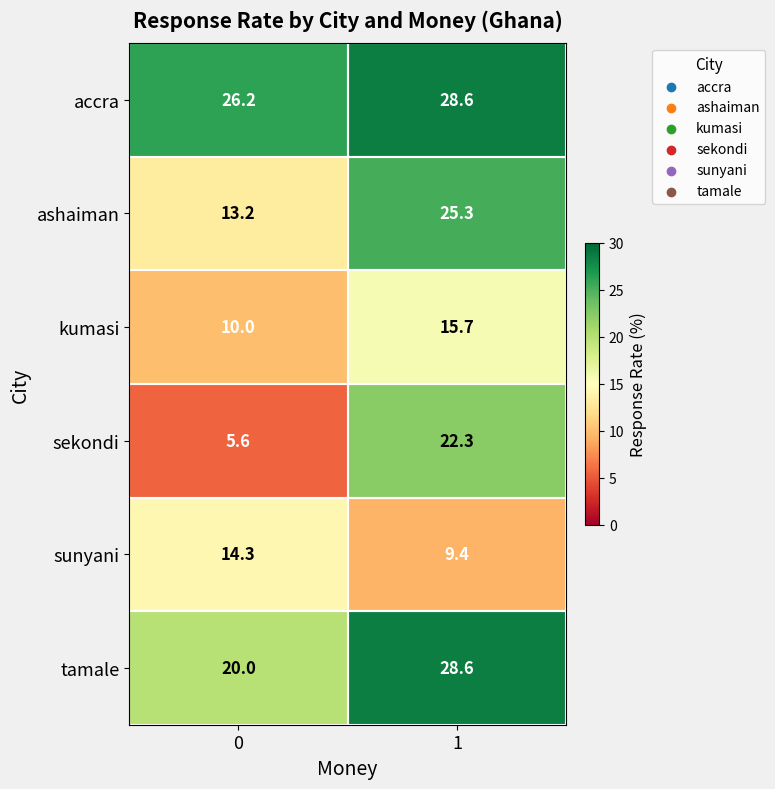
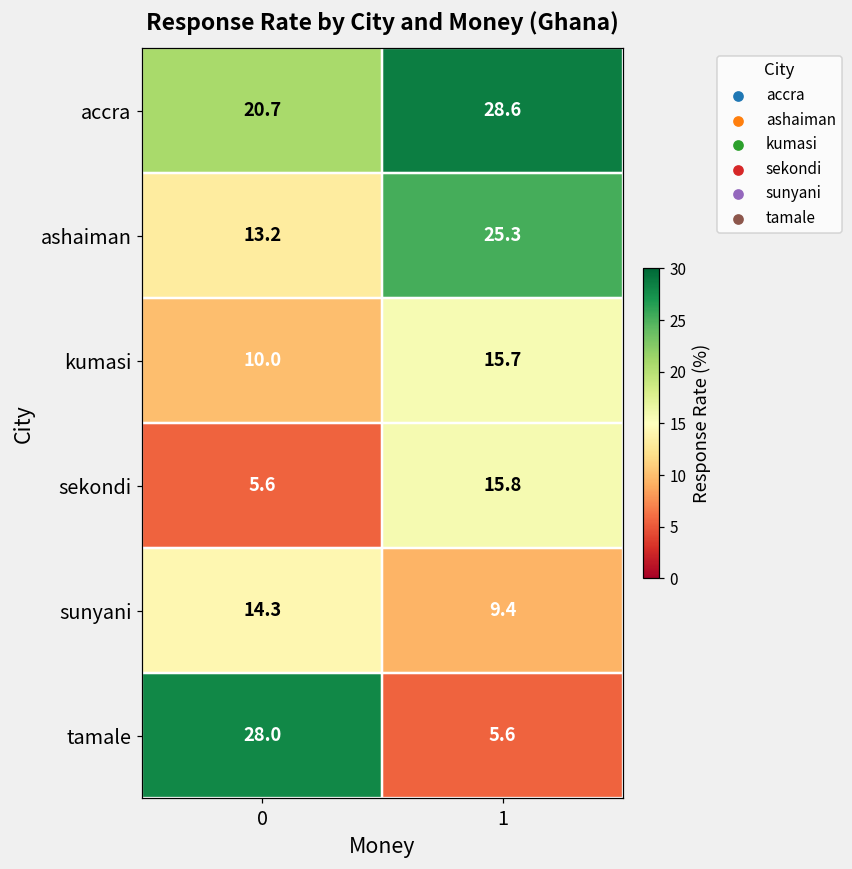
accra, 0: 26.2 -> 20.7
sekondi, 1: 22.3 -> 15.8
tamale, 0: 20.0 -> 28.0
tamale, 1: 28.6 -> 5.6
